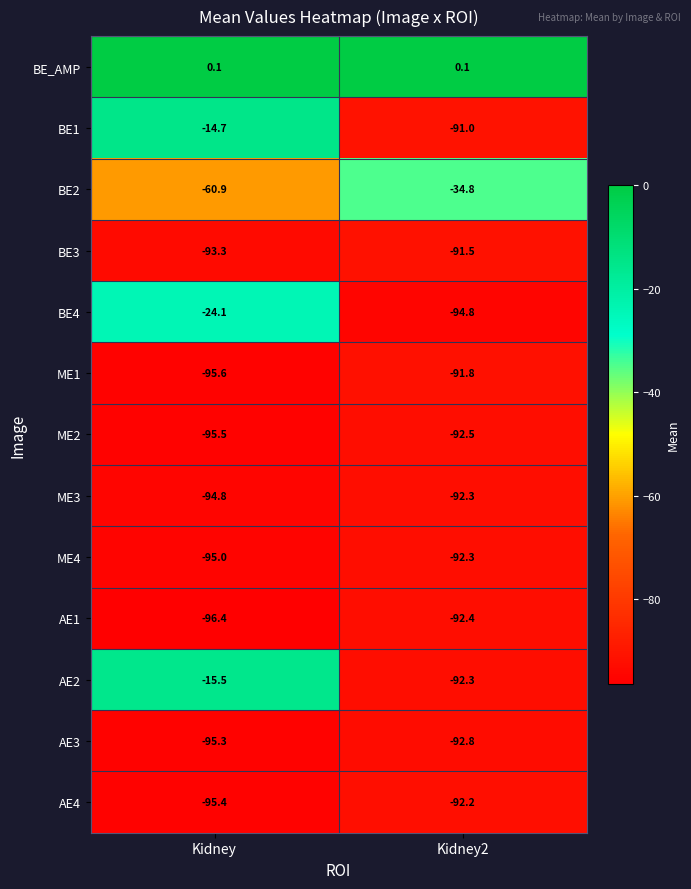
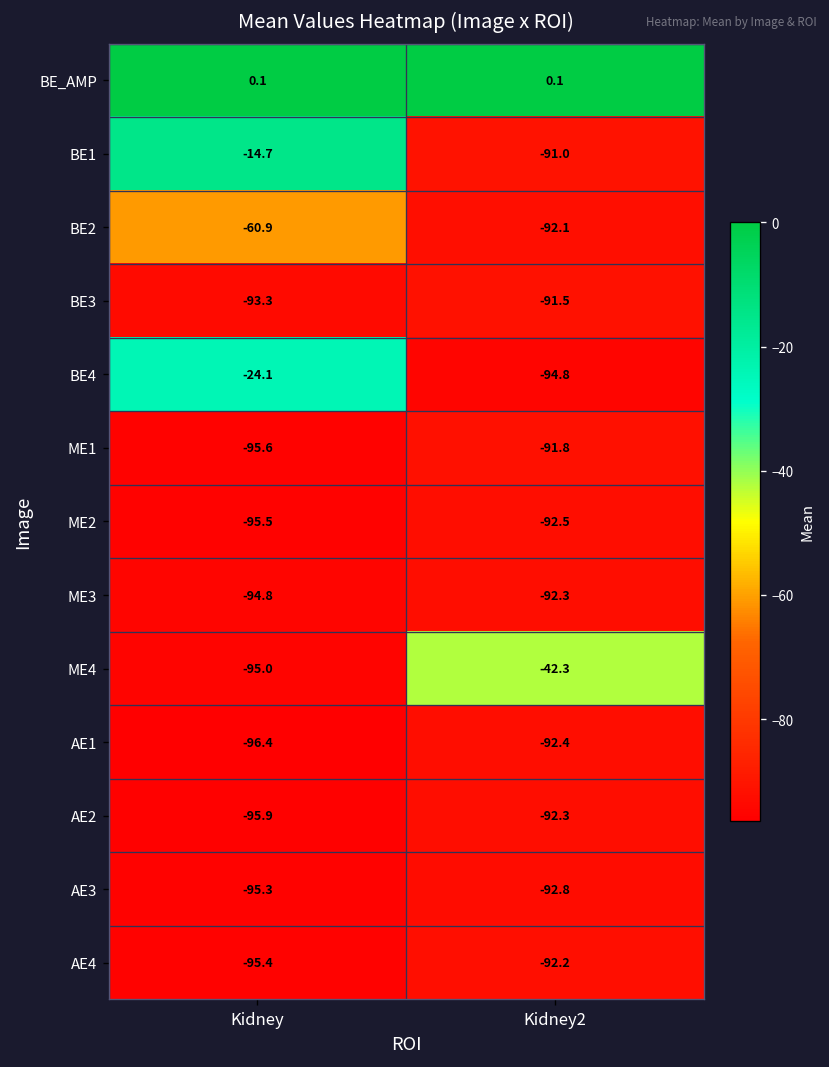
BE2, Kidney2: -34.8 -> -92.1
ME4, Kidney2: -92.3 -> -42.3
AE2, Kidney: -15.5 -> -95.9
